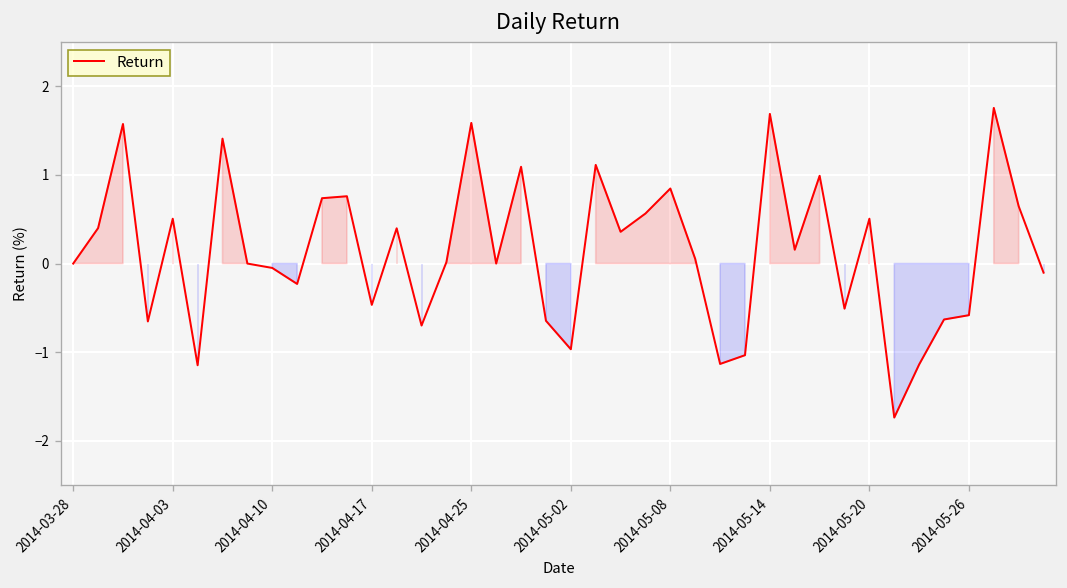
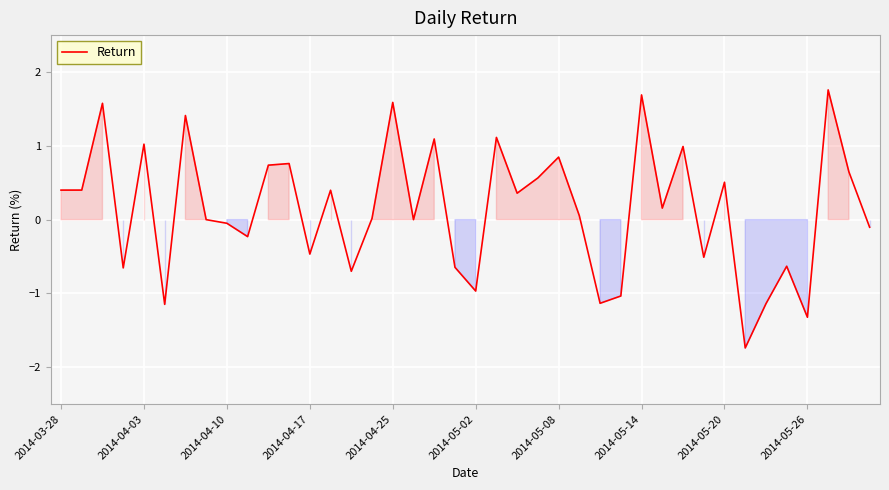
2014-03-28: 0.0 -> 0.4
2014-04-03: 0.5 -> 1.0
2014-05-26: -0.6 -> -1.3
